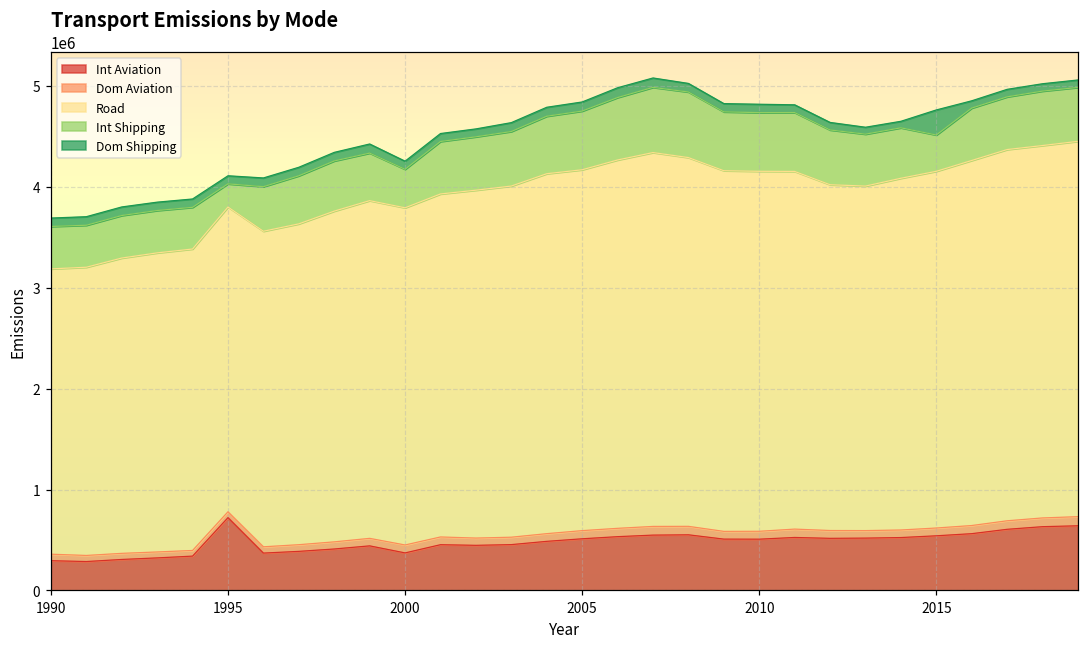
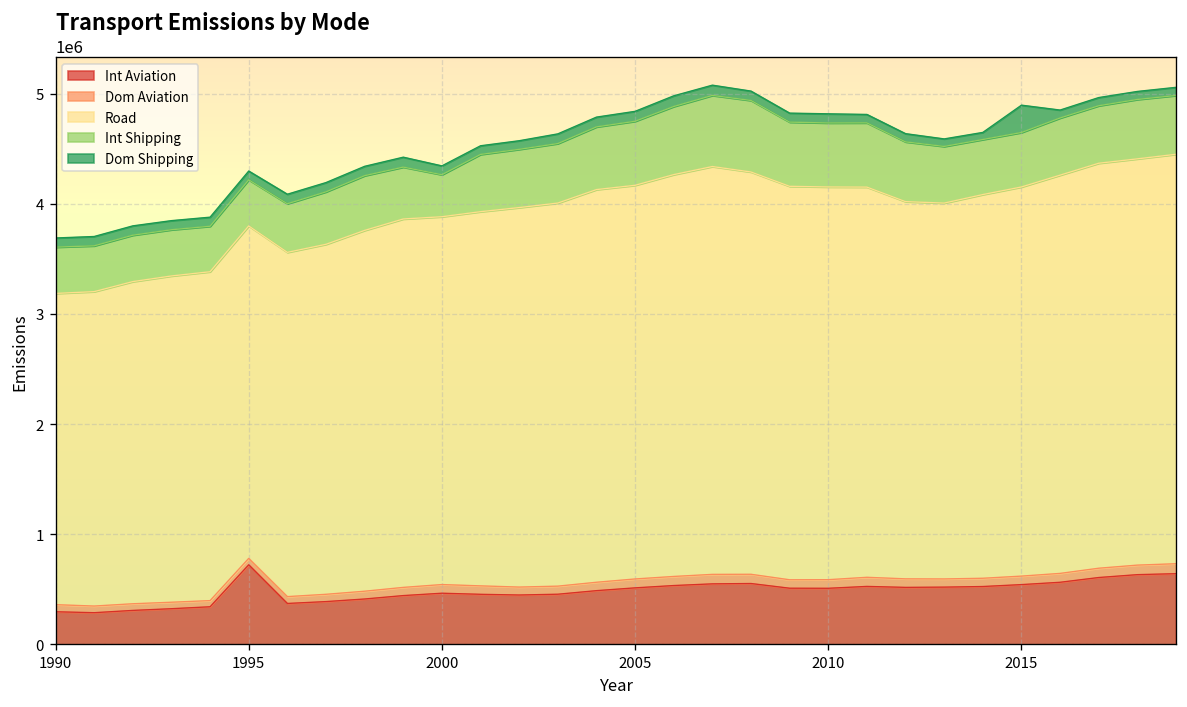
Int Shipping, 1995: 200000 -> 400000
Int Aviation, 2000: 400000 -> 500000
Int Shipping, 2015: 400000 -> 500000
